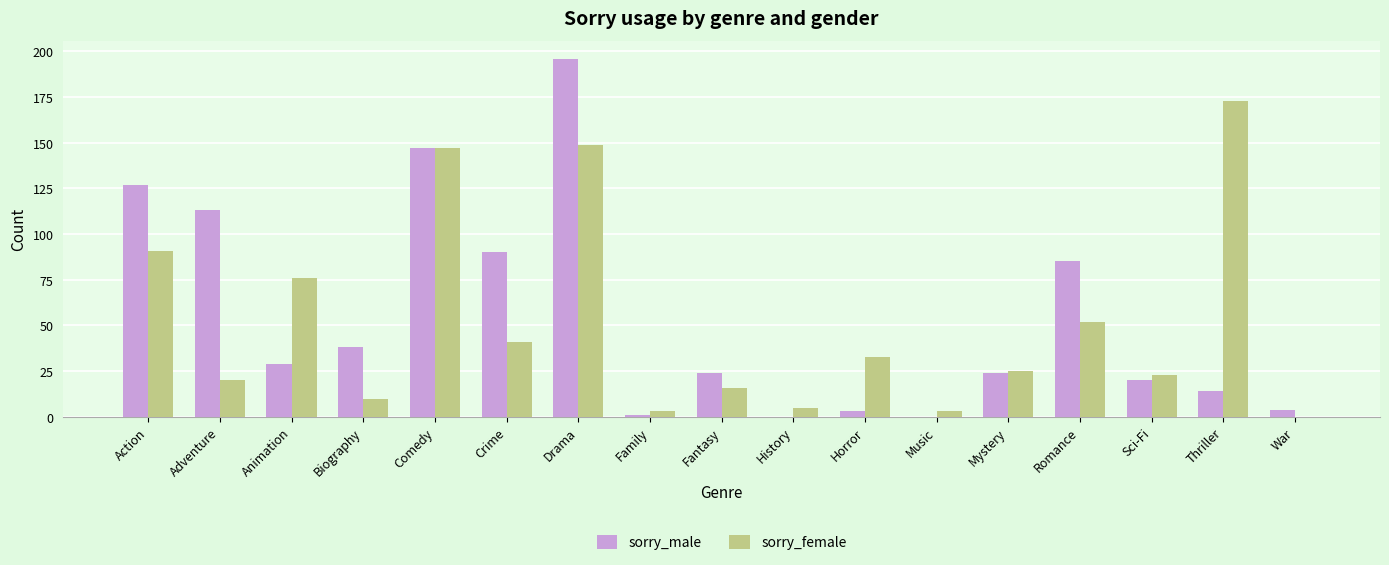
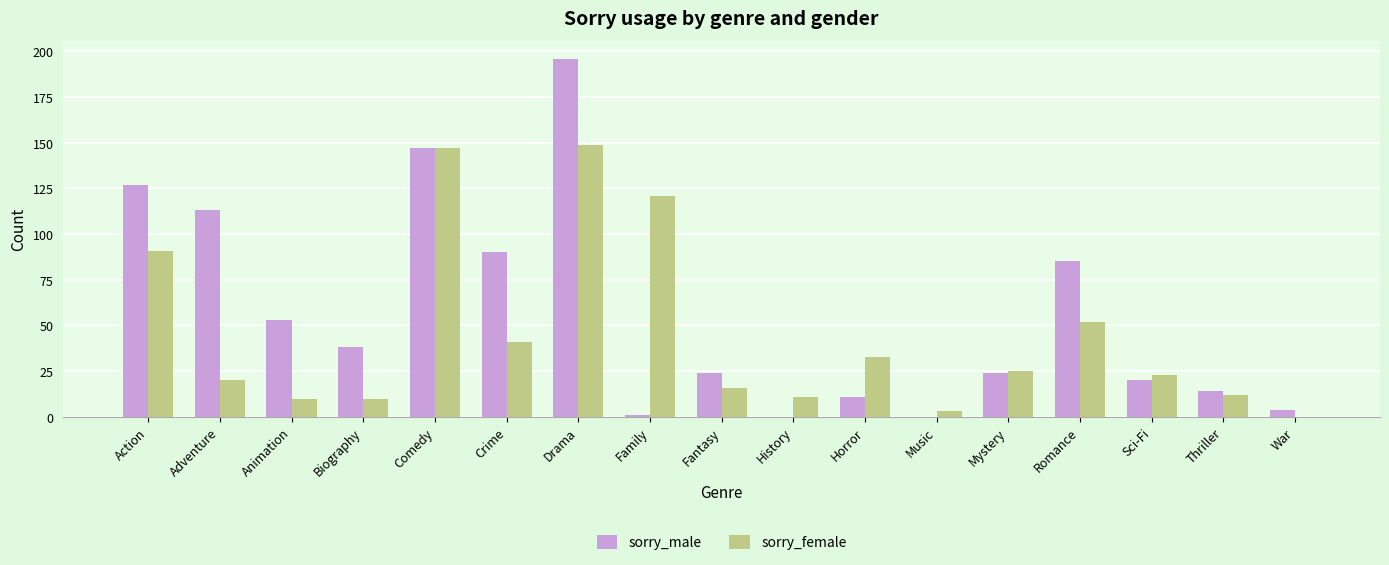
sorry_male, Animation: 29 -> 53
sorry_female, Animation: 76 -> 10
sorry_female, Family: 3 -> 121
sorry_female, History: 5 -> 11
sorry_male, Horror: 3 -> 11
sorry_female, Thriller: 173 -> 12
